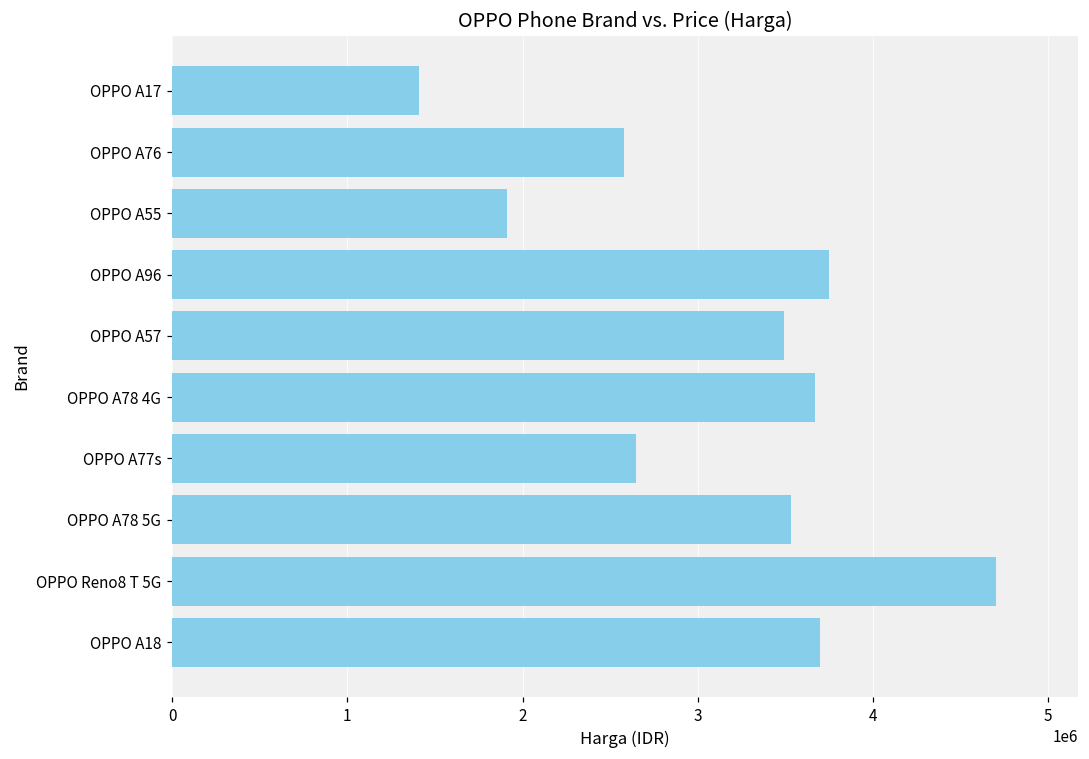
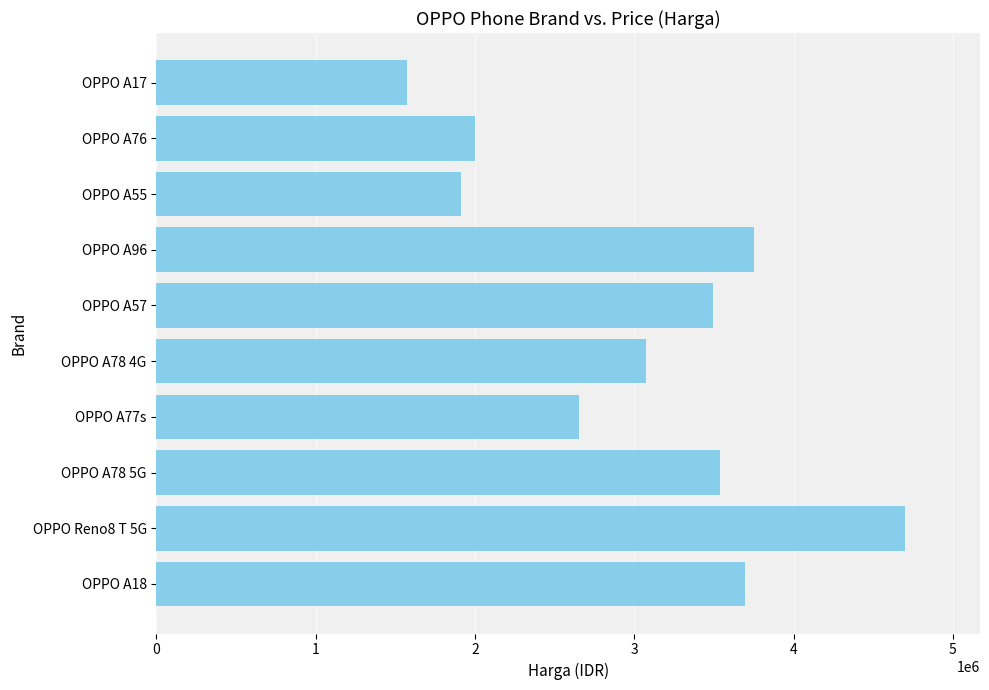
OPPO A17: 1410000 -> 1580000
OPPO A76: 2580000 -> 2000000
OPPO A78 4G: 3670000 -> 3080000
